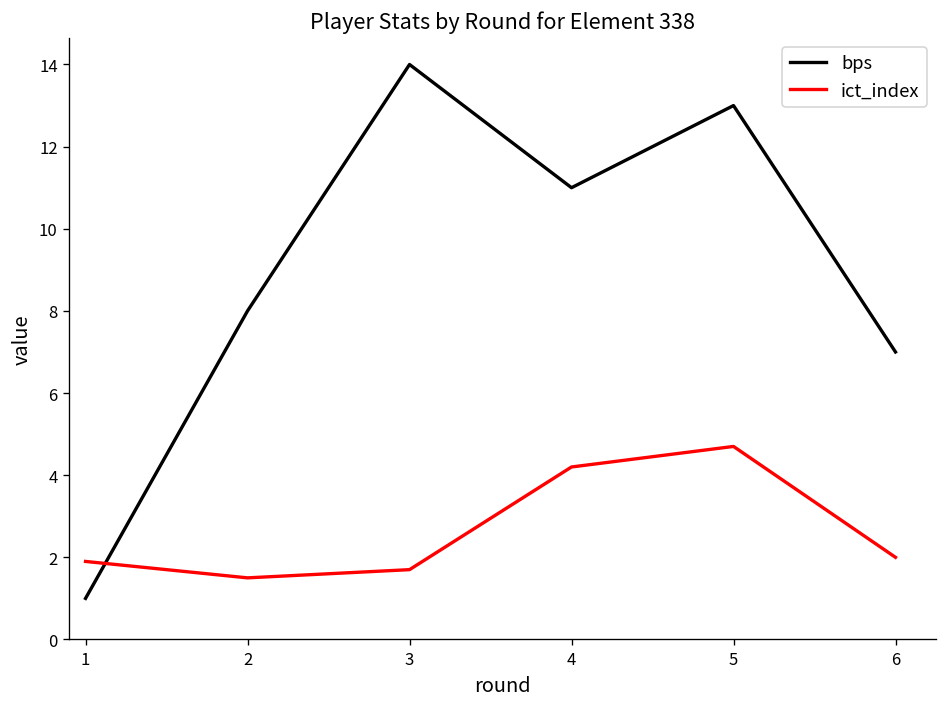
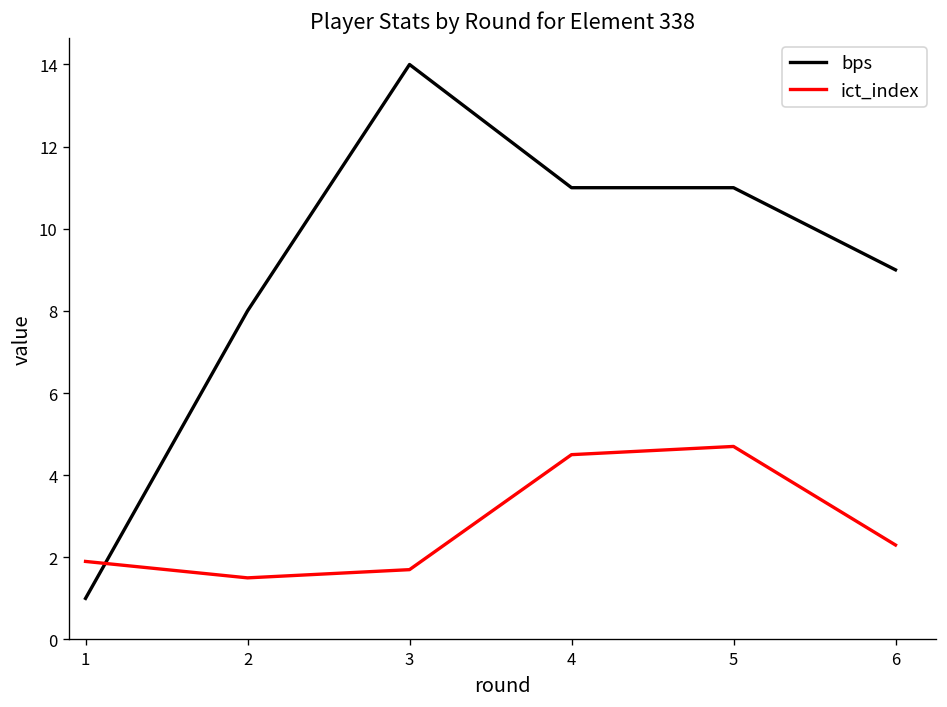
ict_index, 4: 4.2 -> 4.5
bps, 5: 13 -> 11
bps, 6: 7 -> 9
ict_index, 6: 2.0 -> 2.3
